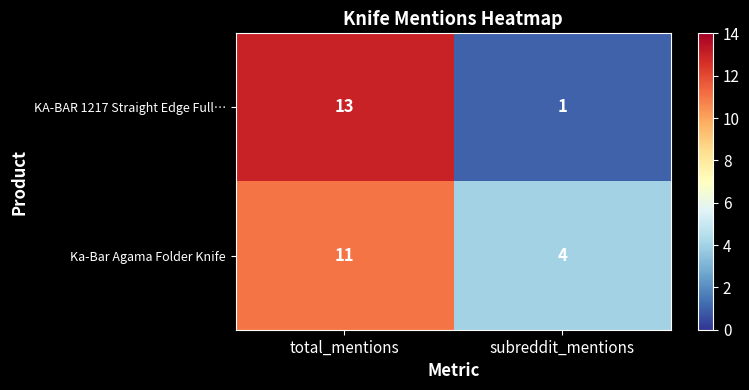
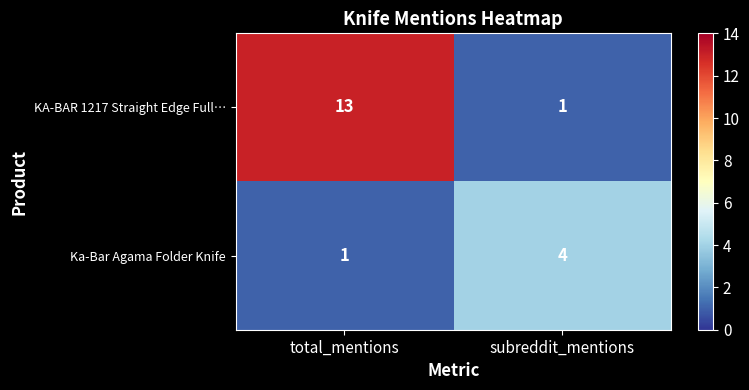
Ka-Bar Agama Folder Knife, total_mentions: 11 -> 1
